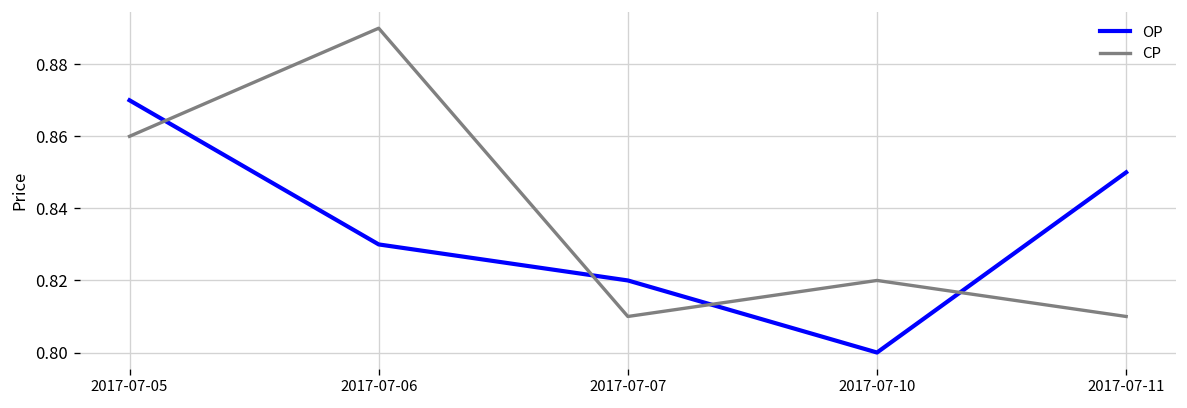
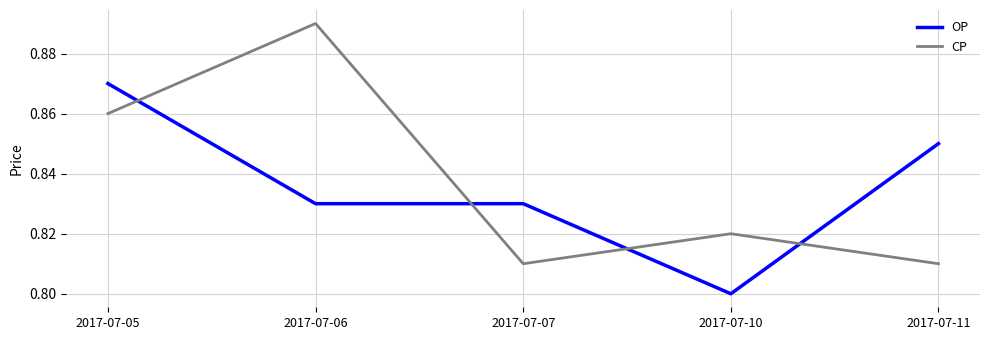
OP, 2017-07-07: 0.82 -> 0.83
